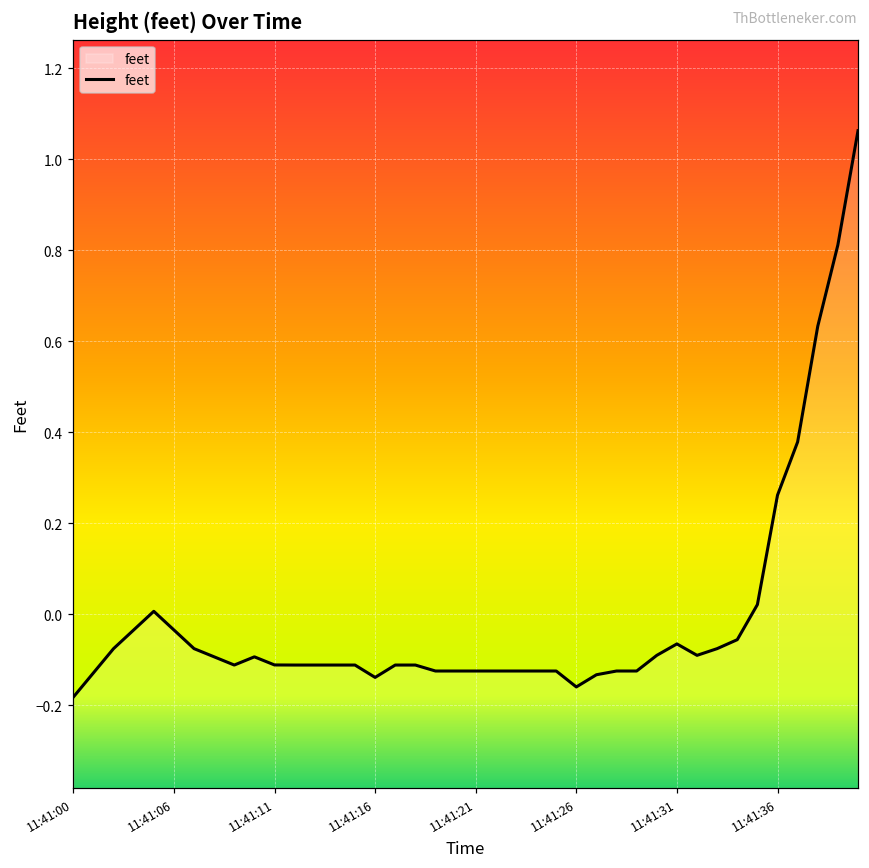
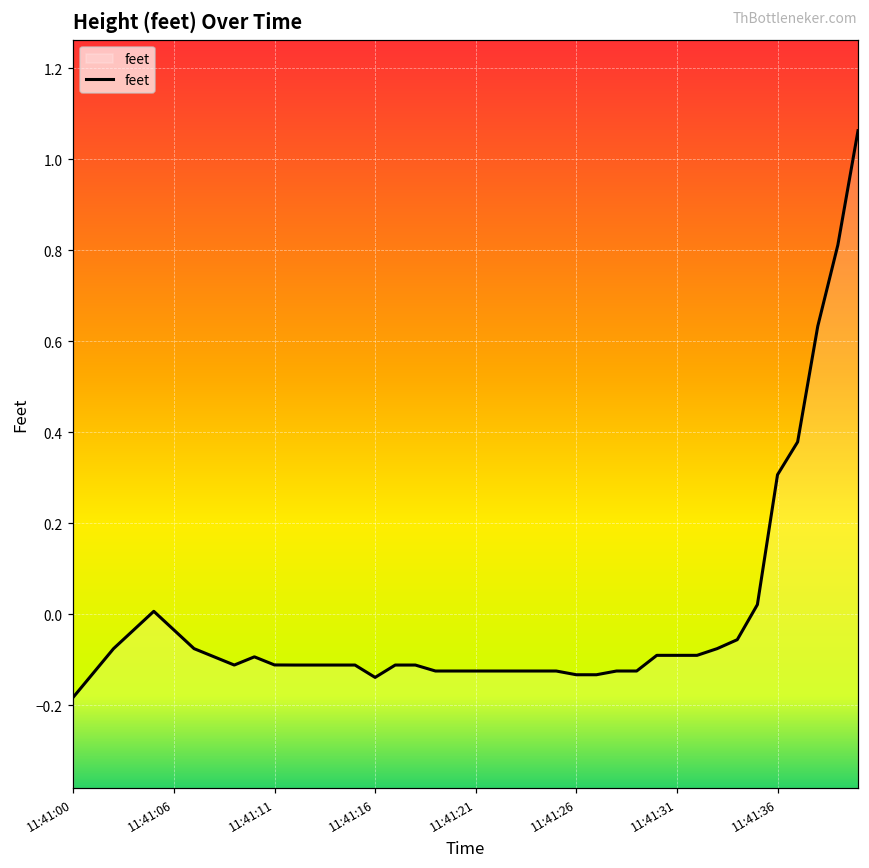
11:41:26: -0.16 -> -0.13
11:41:31: -0.07 -> -0.09
11:41:36: 0.26 -> 0.31
